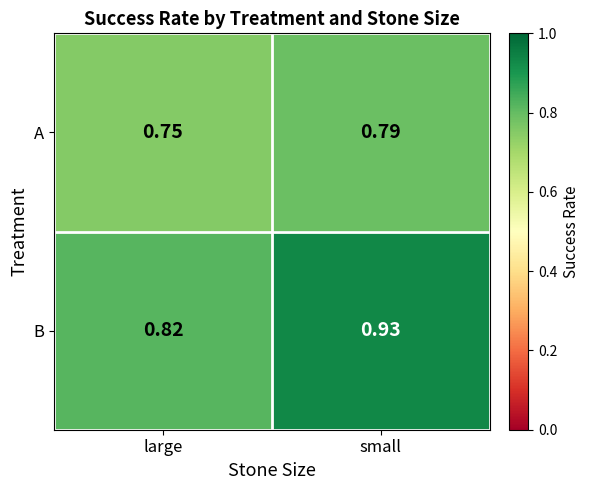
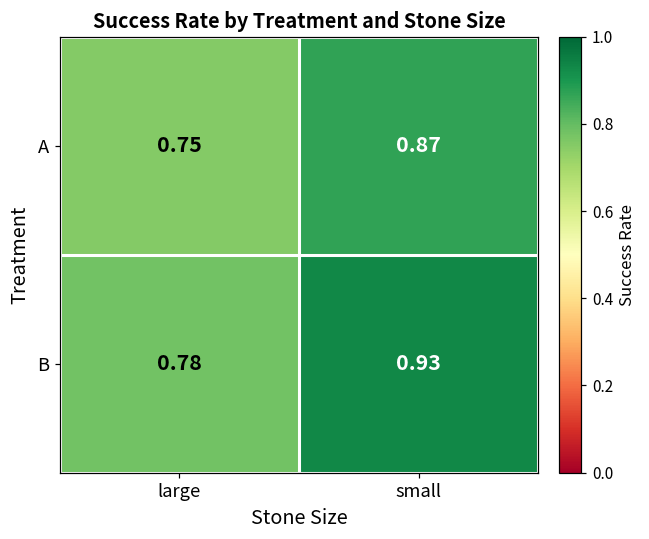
A, small: 0.79 -> 0.87
B, large: 0.82 -> 0.78
